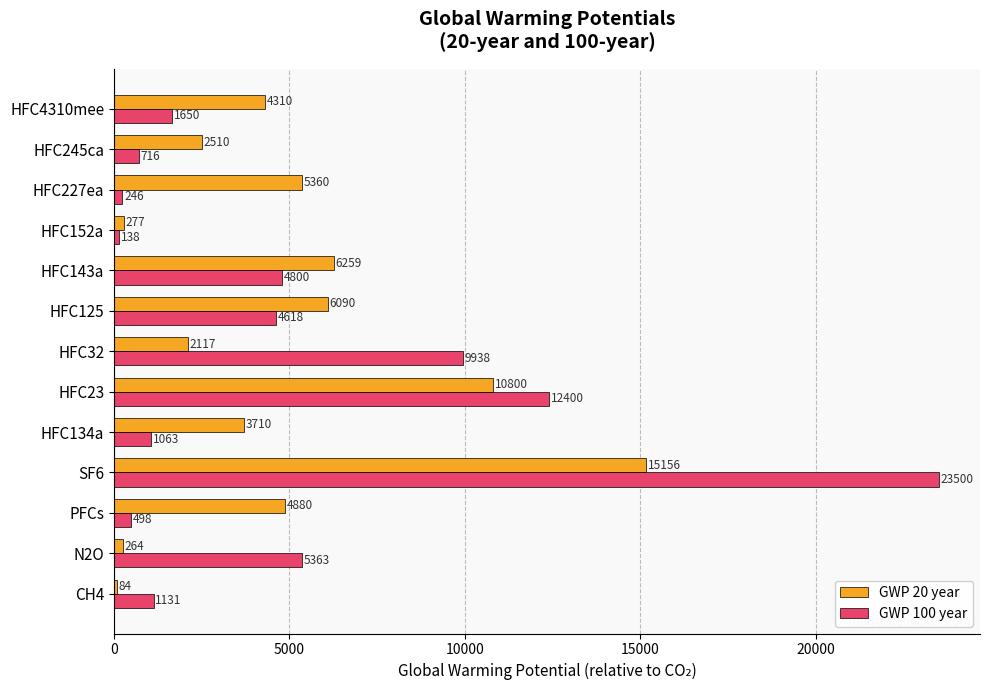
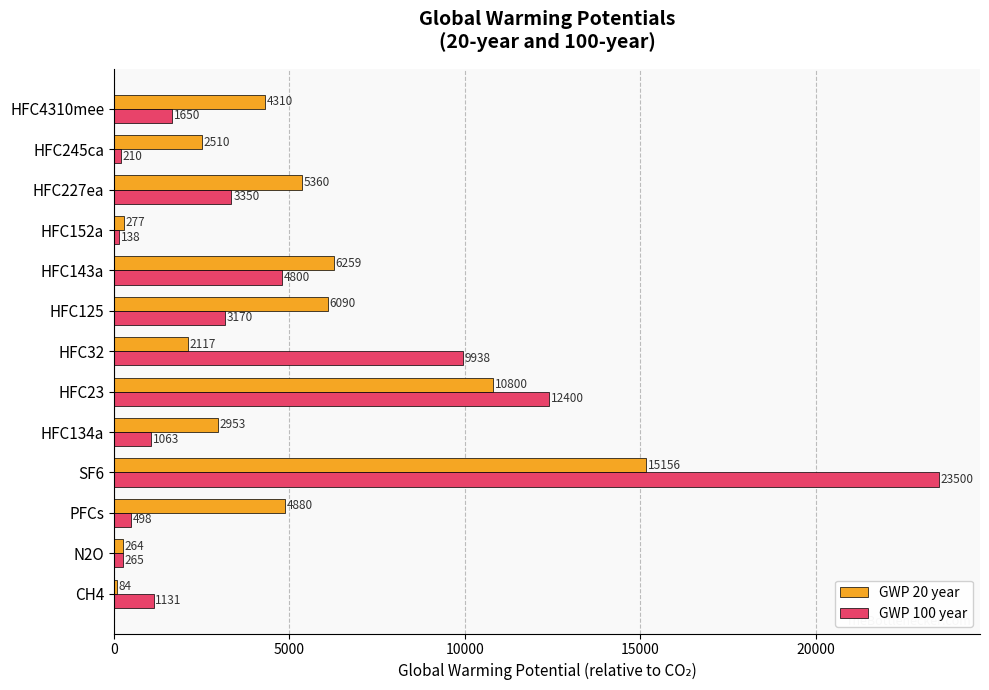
GWP 100 year, HFC245ca: 716 -> 210
GWP 100 year, HFC227ea: 246 -> 3350
GWP 100 year, HFC125: 4618 -> 3170
GWP 20 year, HFC134a: 3710 -> 2953
GWP 100 year, N2O: 5363 -> 265
